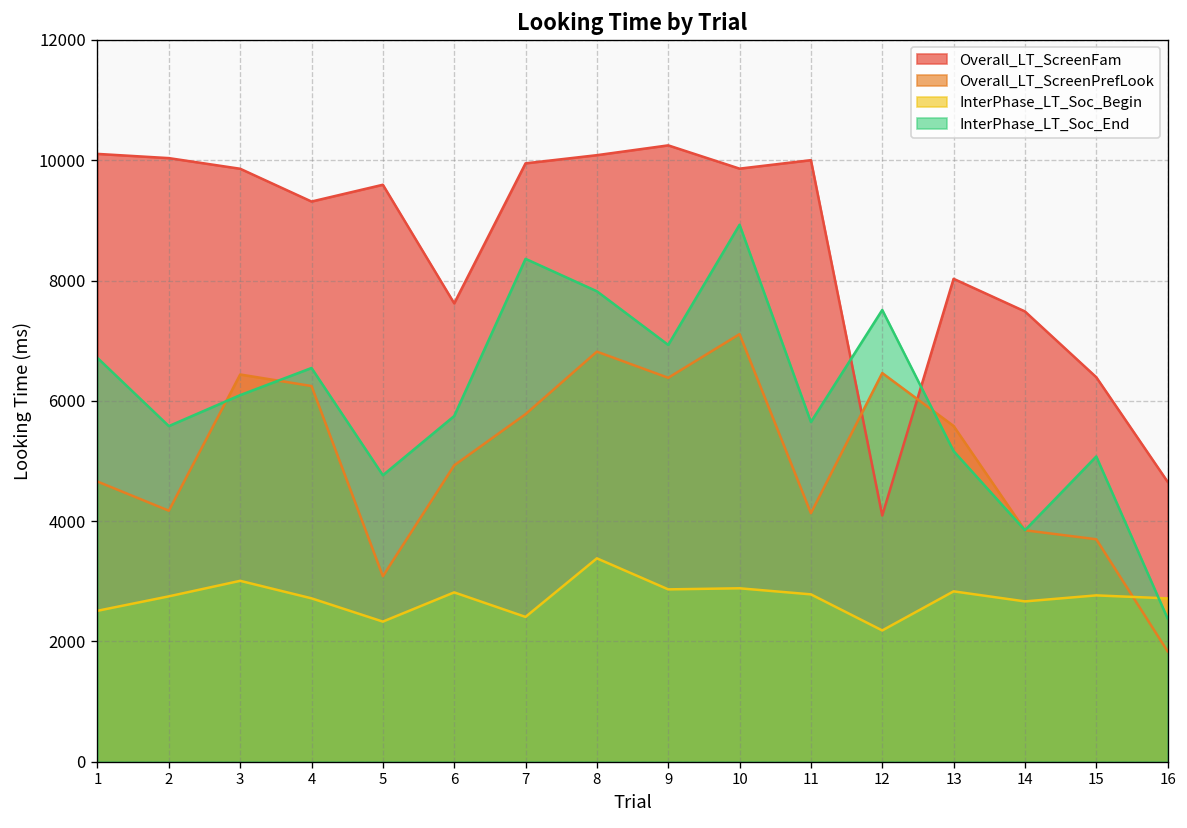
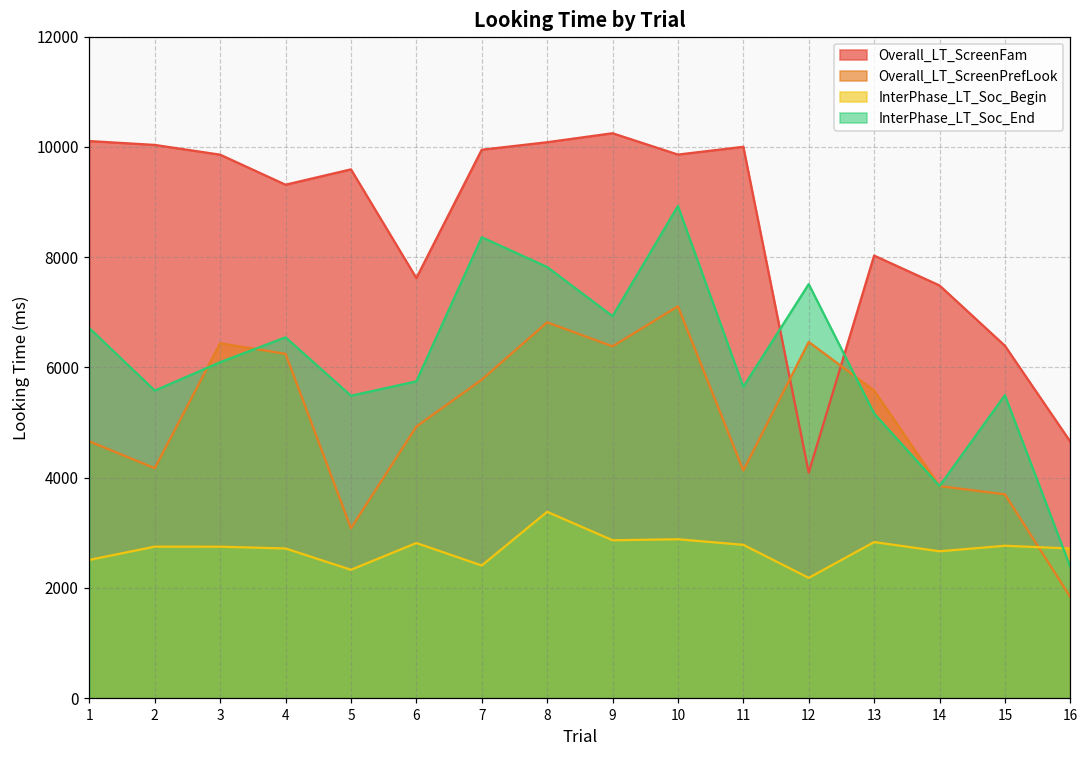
InterPhase_LT_Soc_Begin, 3: 3000 -> 2700
InterPhase_LT_Soc_End, 5: 4800 -> 5500
InterPhase_LT_Soc_End, 15: 5100 -> 5500
